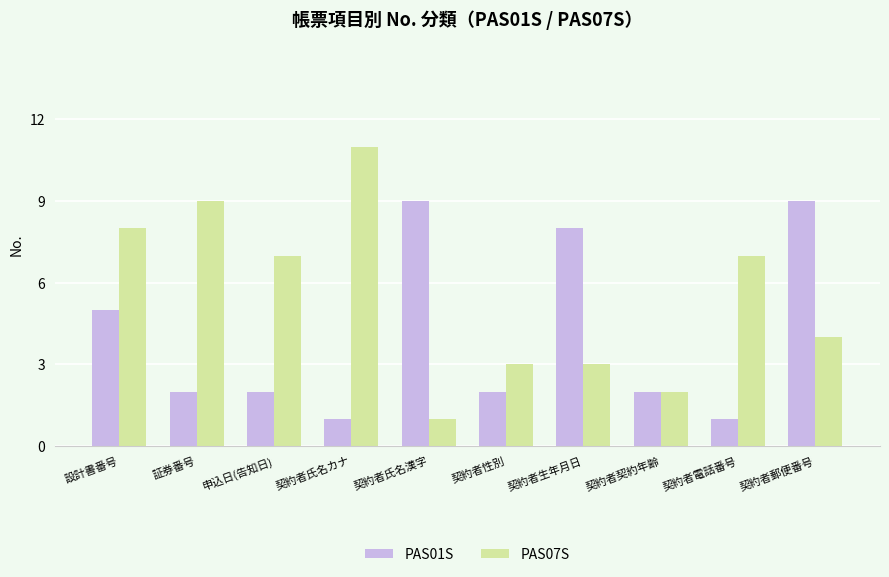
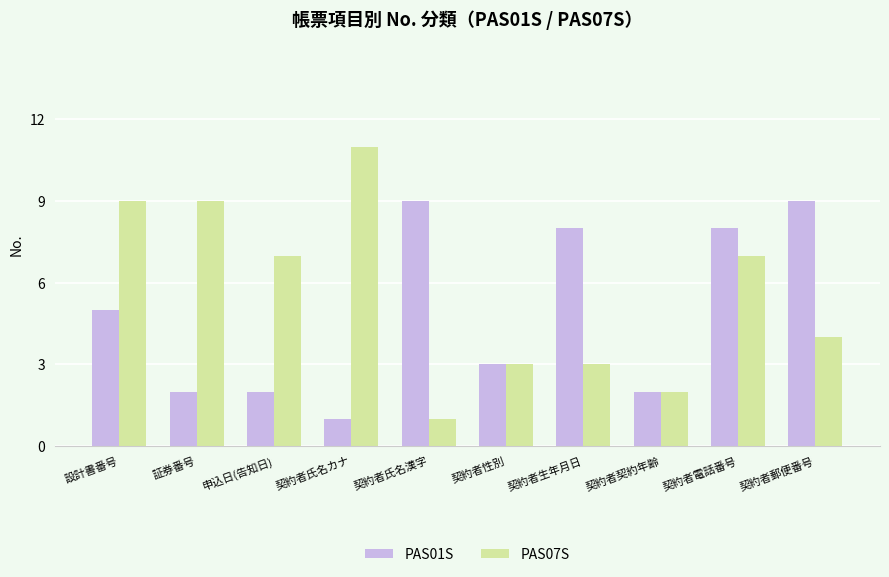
PAS07S, 設計書番号: 8 -> 9
PAS01S, 契約者性別: 2 -> 3
PAS01S, 契約者電話番号: 1 -> 8
